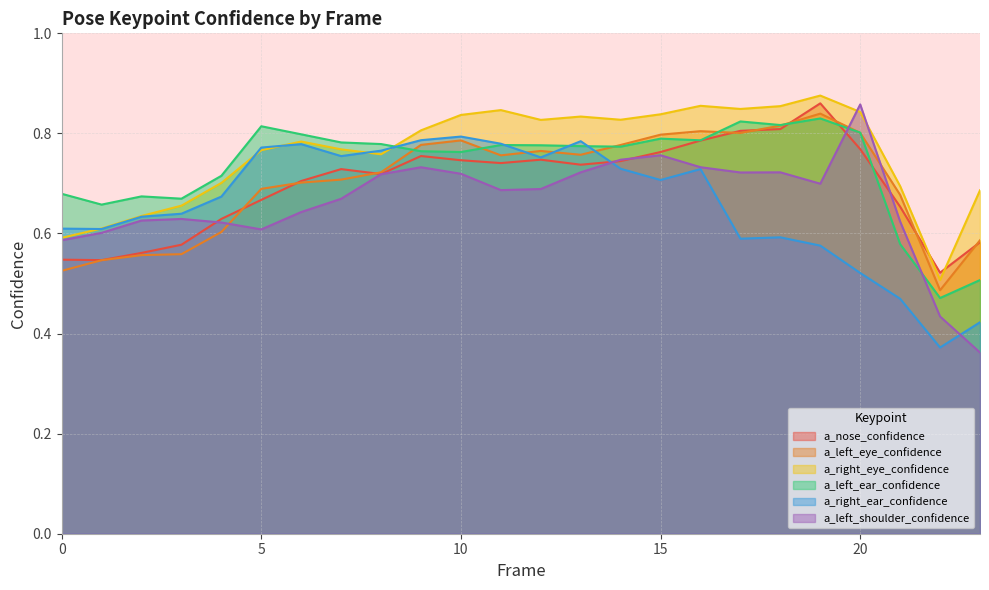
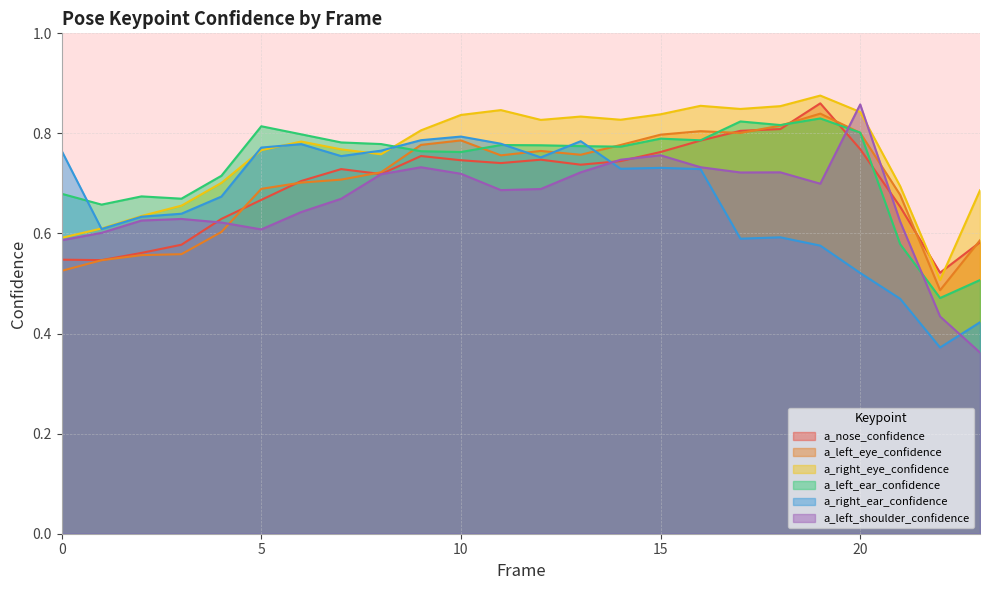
a_right_ear_confidence, 0: 0.61 -> 0.77
a_right_ear_confidence, 15: 0.71 -> 0.73
